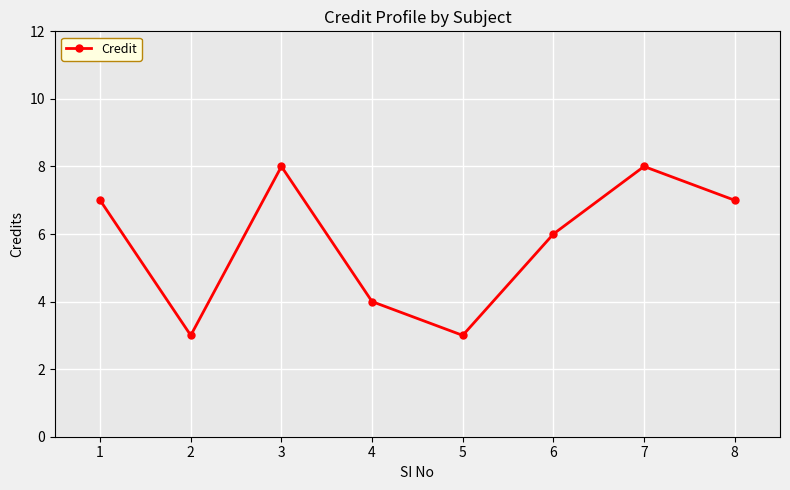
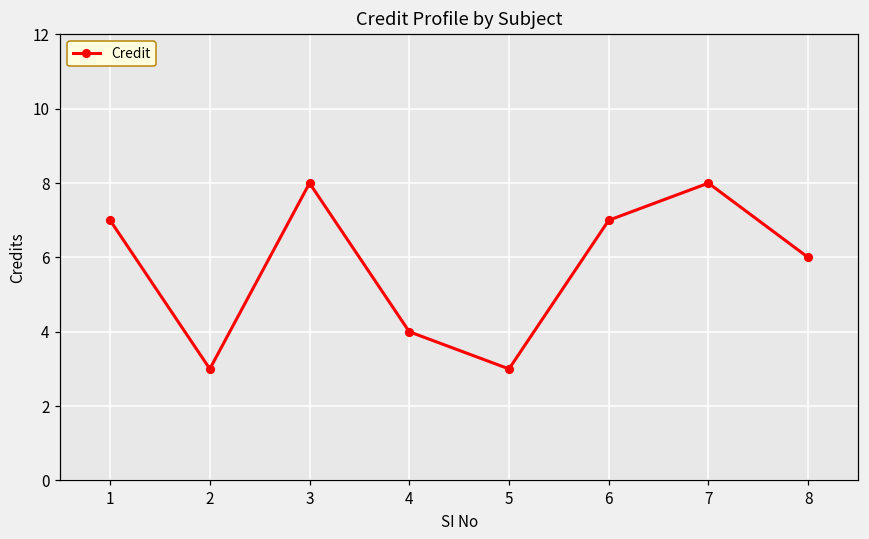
6: 6 -> 7
8: 7 -> 6
